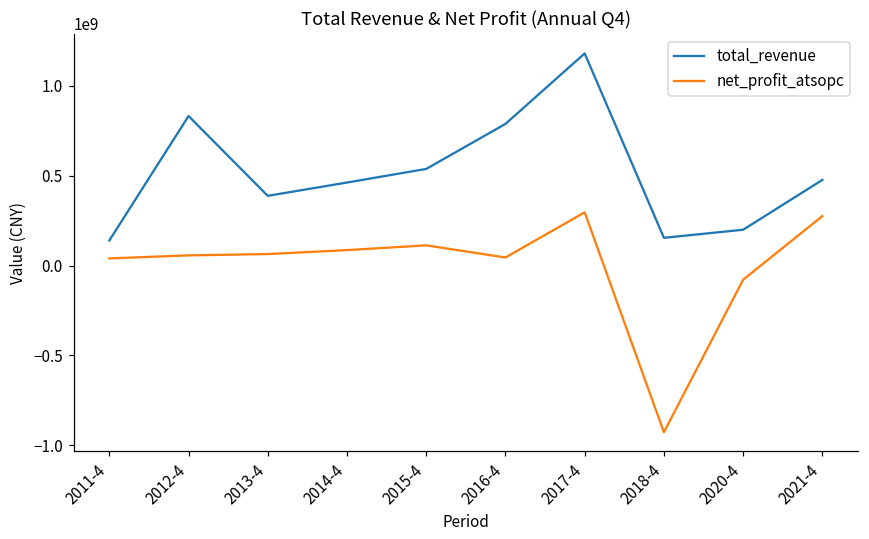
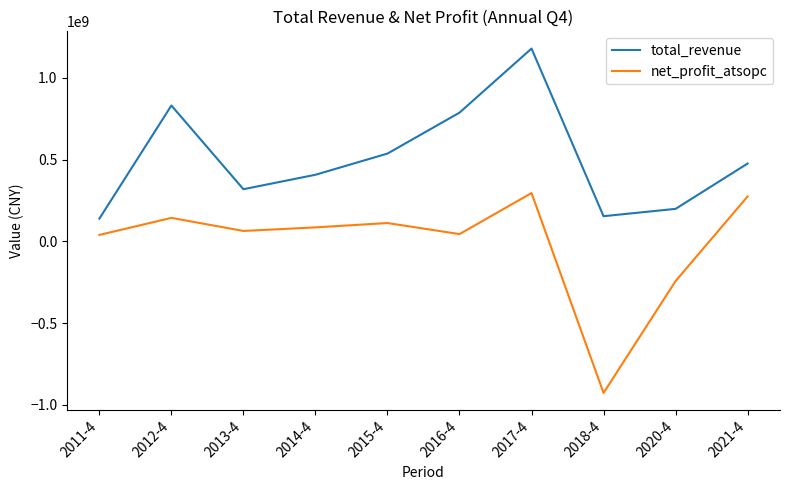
net_profit_atsopc, 2012-4: 60000000 -> 140000000
total_revenue, 2013-4: 390000000 -> 320000000
total_revenue, 2014-4: 460000000 -> 410000000
net_profit_atsopc, 2020-4: -80000000 -> -240000000
